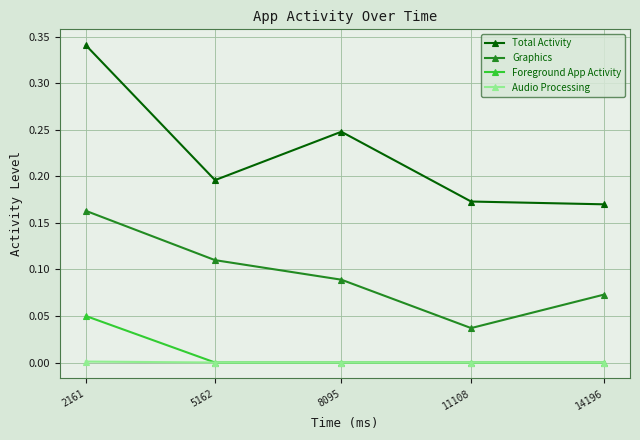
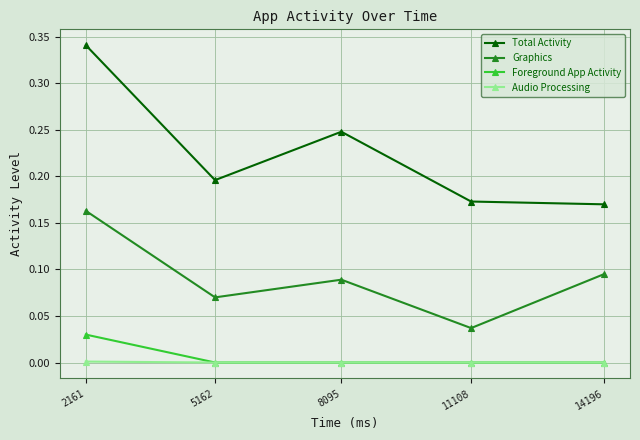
Foreground App Activity, 2161: 0.05 -> 0.03
Graphics, 5162: 0.11 -> 0.07
Graphics, 14196: 0.07 -> 0.10
